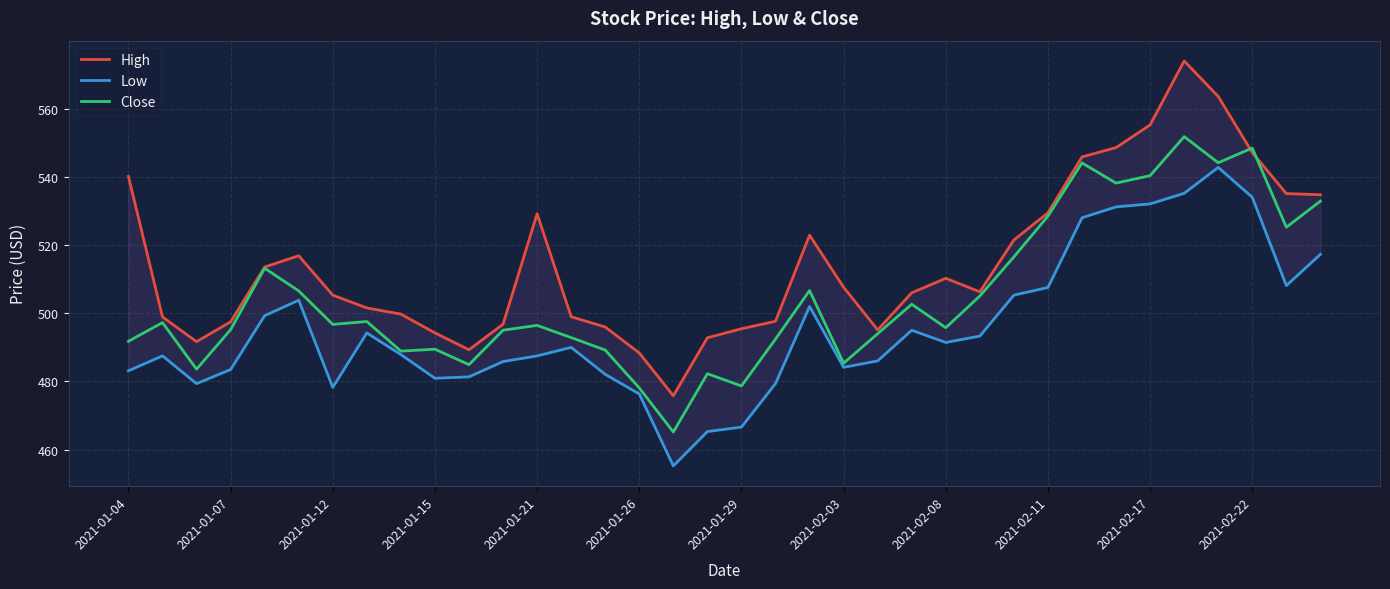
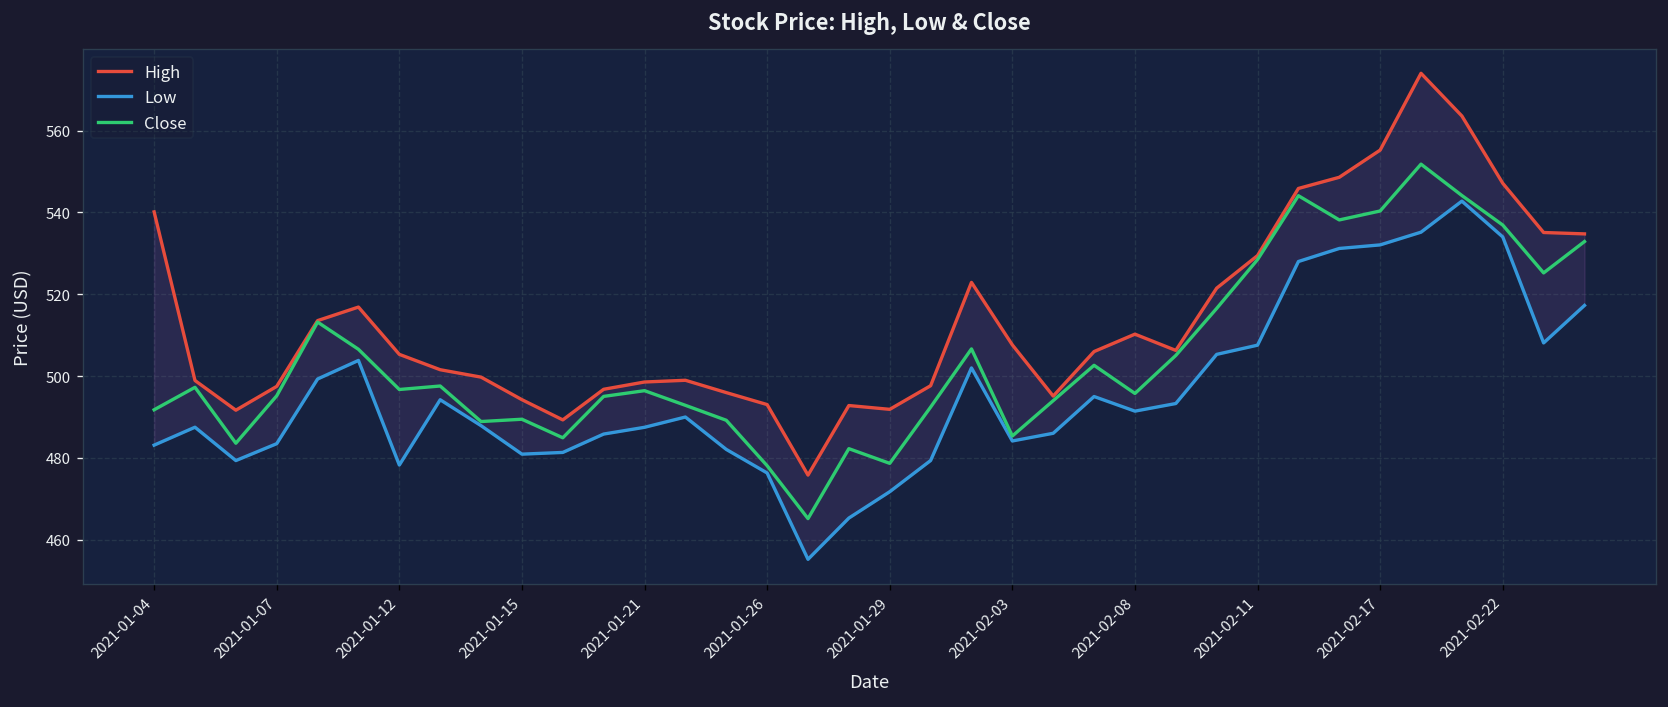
High, 2021-01-21: 529 -> 499
High, 2021-01-26: 488 -> 493
High, 2021-01-29: 495 -> 492
Low, 2021-01-29: 467 -> 472
Close, 2021-02-22: 548 -> 537
